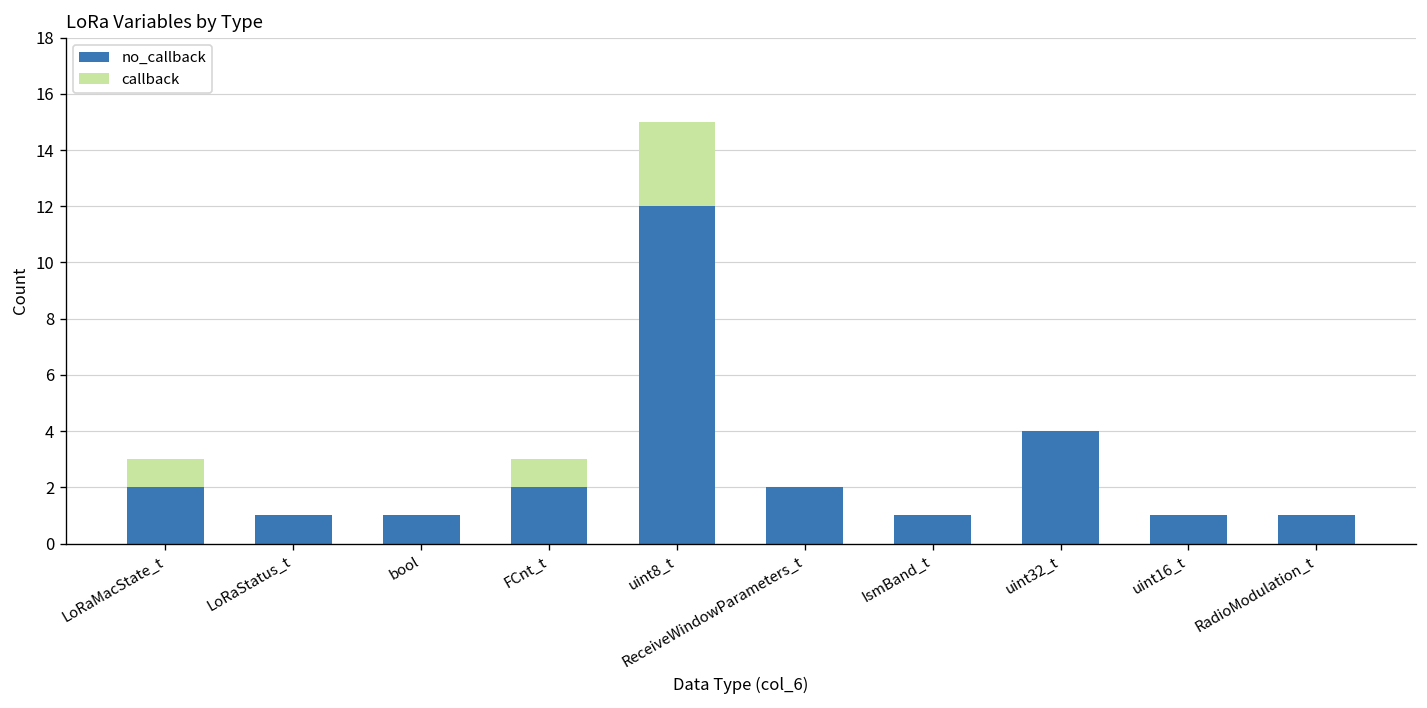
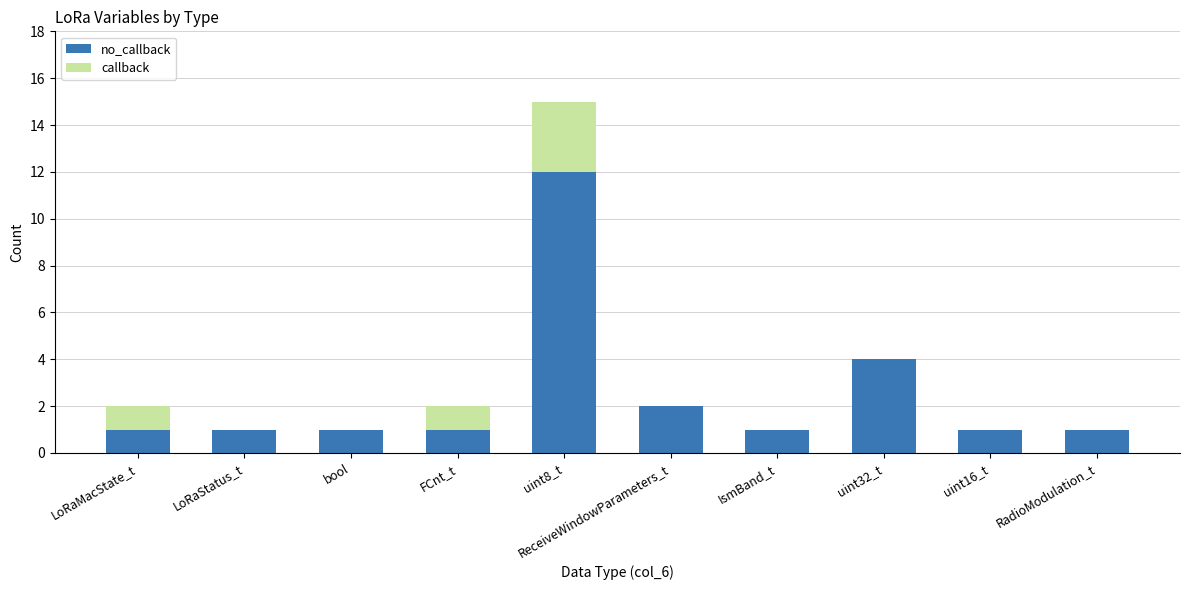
no_callback, LoRaMacState_t: 2 -> 1
no_callback, FCnt_t: 2 -> 1
